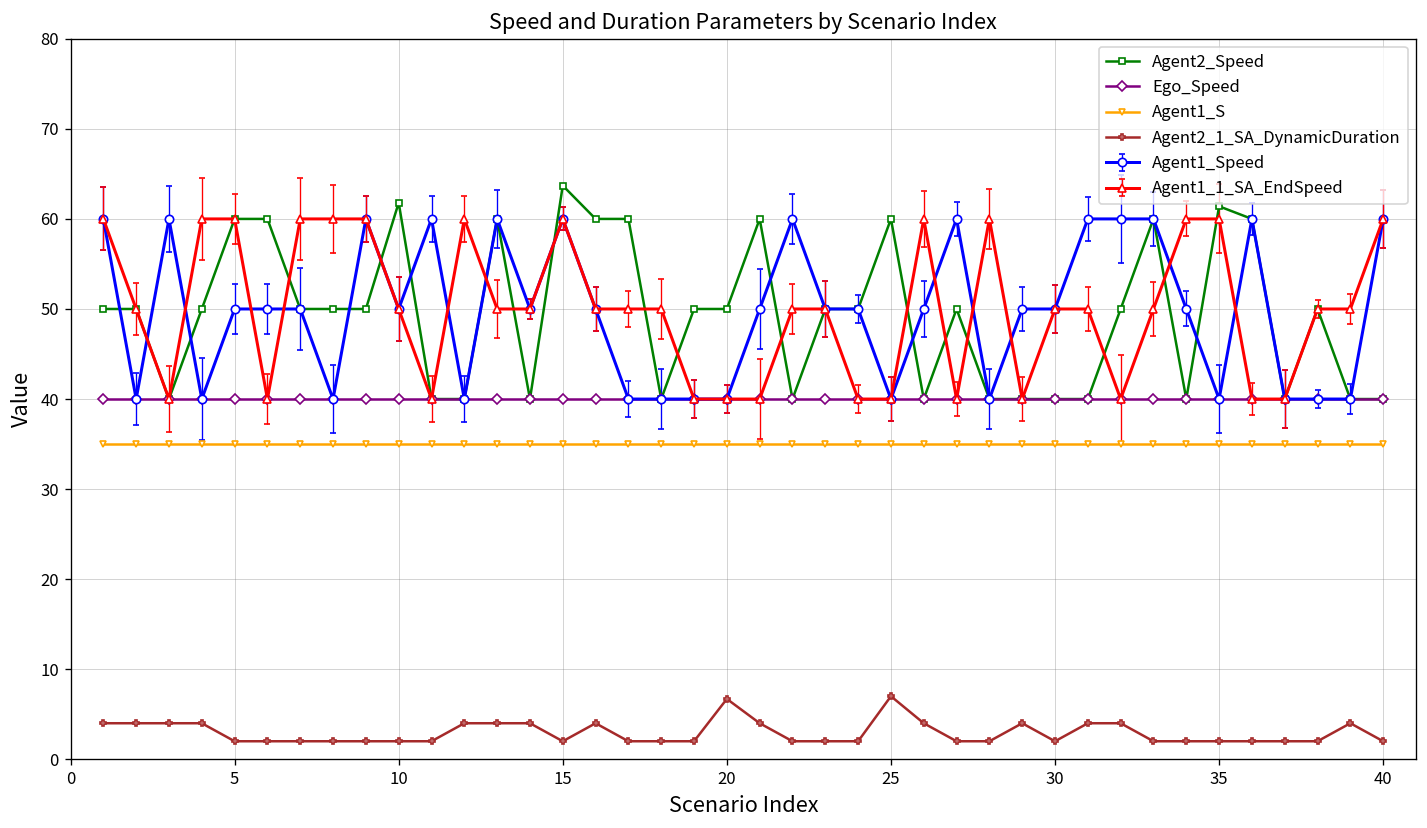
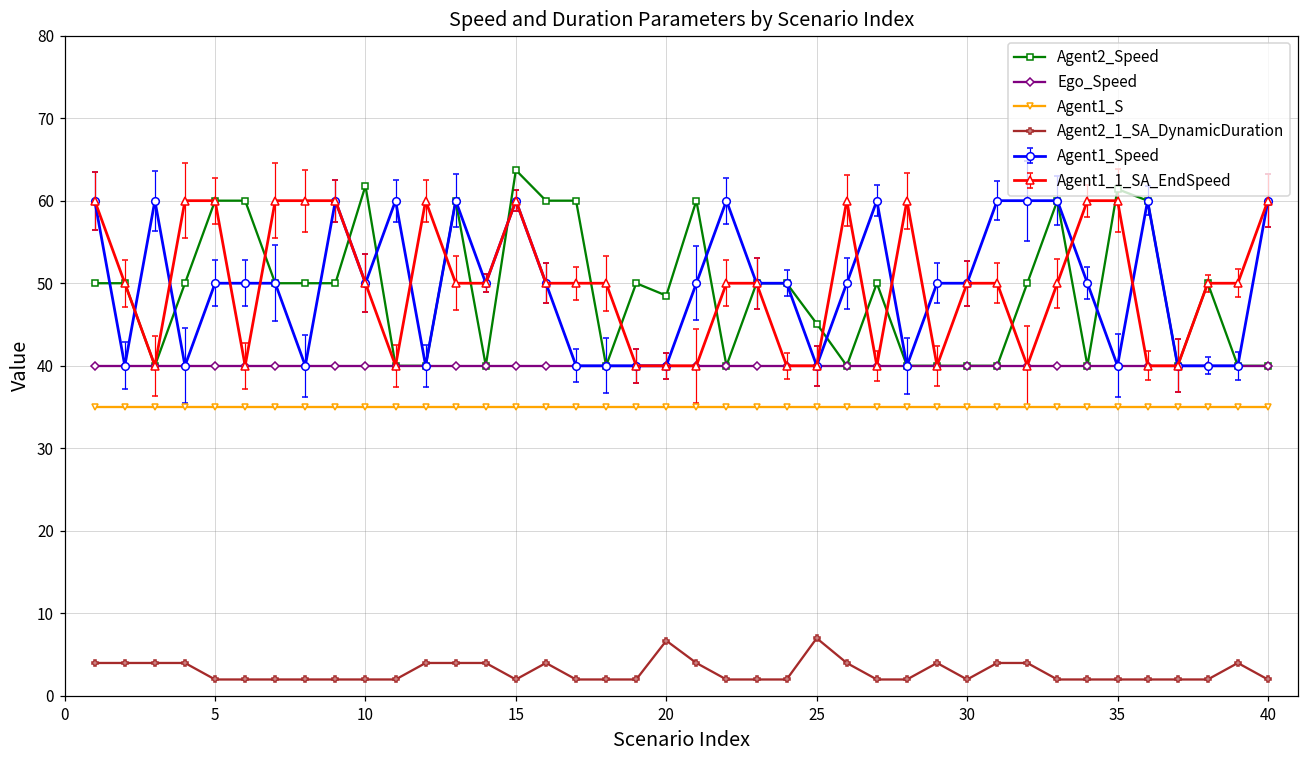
Agent2_Speed, 20: 50 -> 49
Agent2_Speed, 25: 60 -> 45
